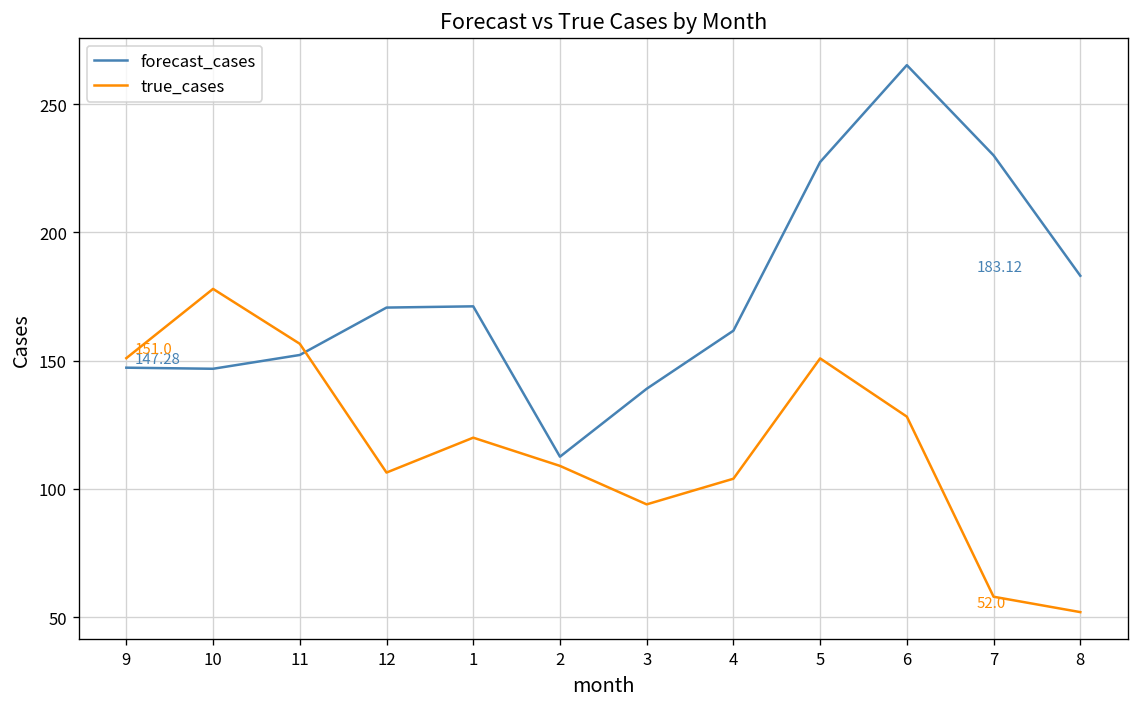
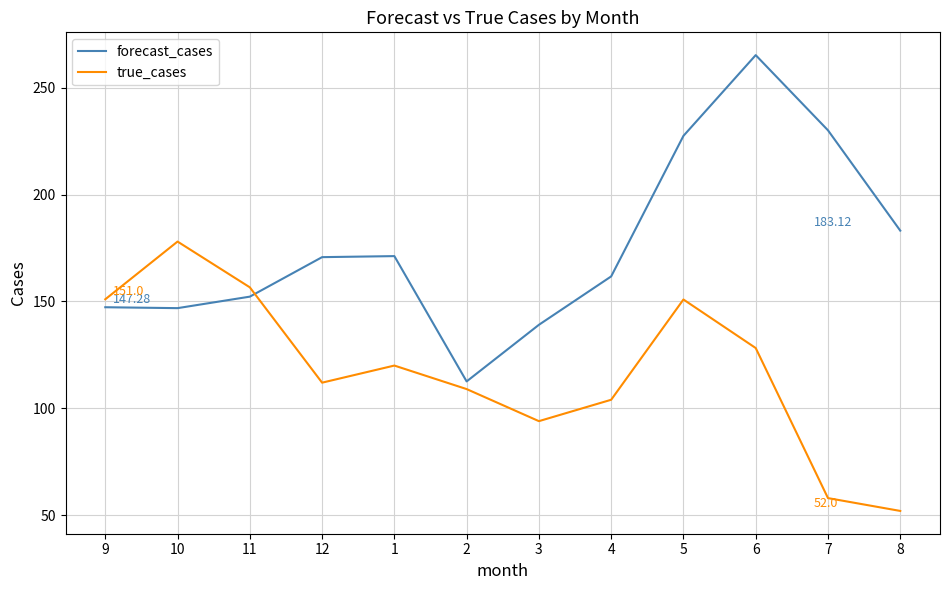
true_cases, 12: 106 -> 112
